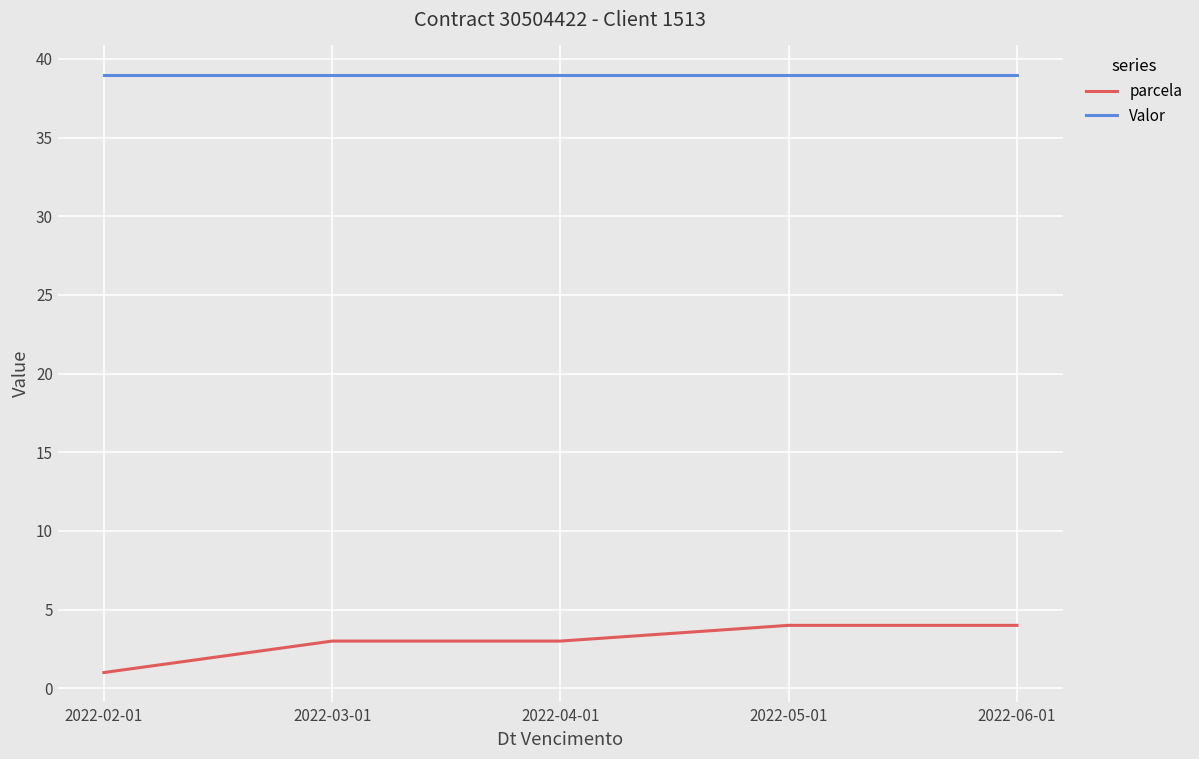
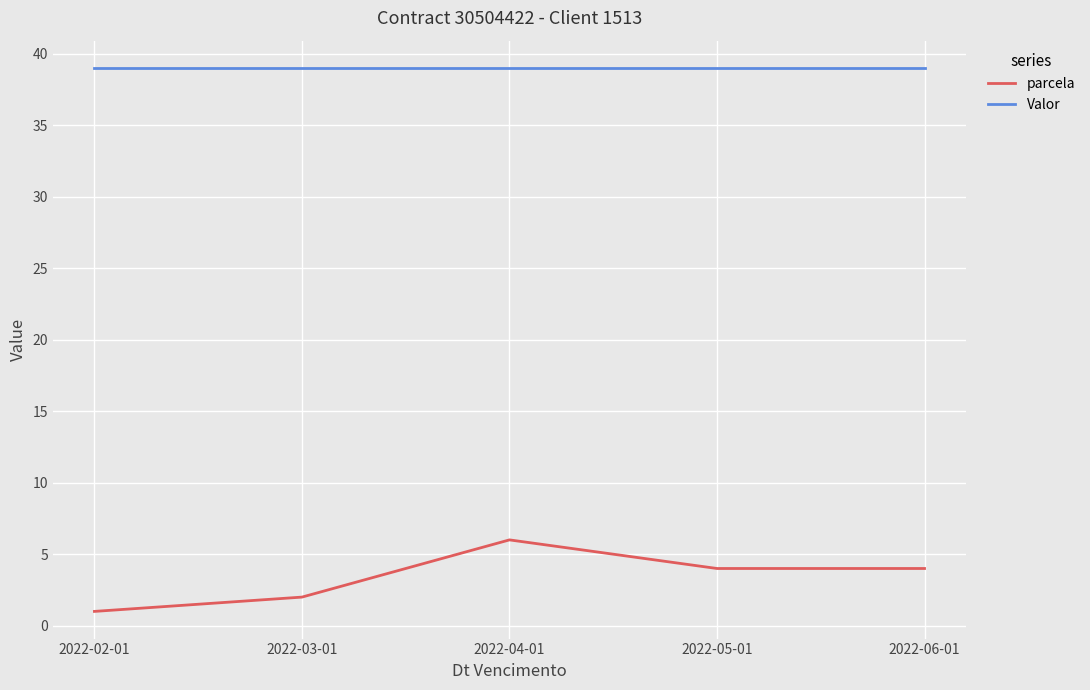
parcela, 2022-03-01: 3 -> 2
parcela, 2022-04-01: 3 -> 6
